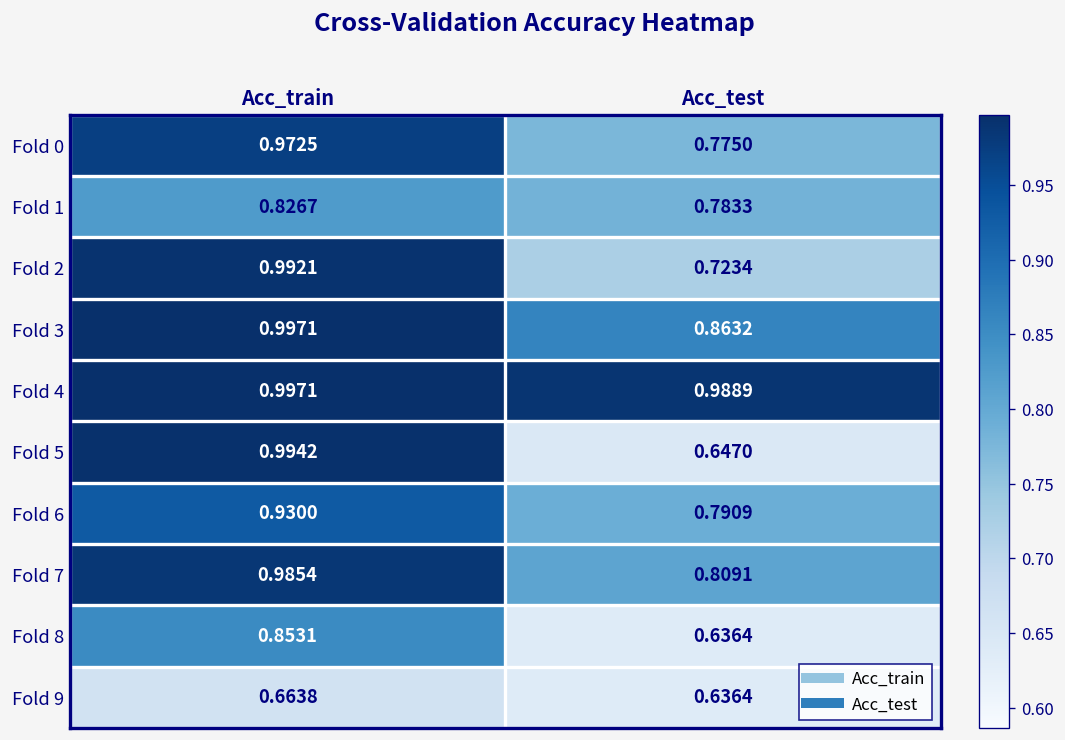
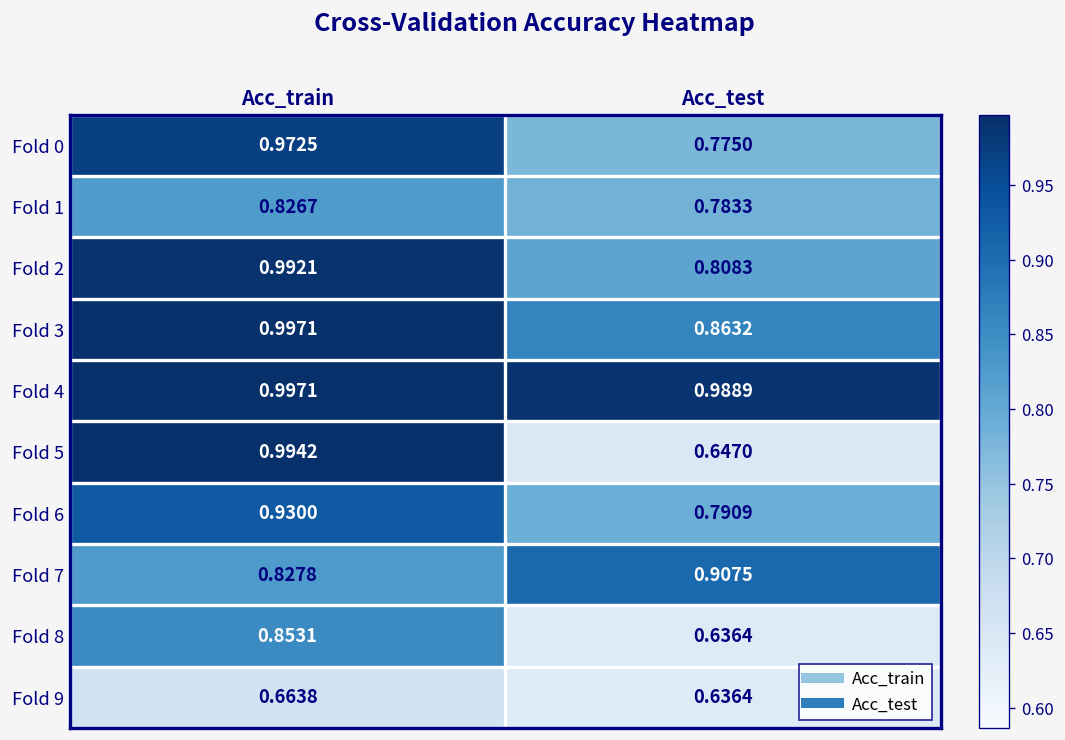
Fold 2, Acc_test: 0.7234 -> 0.8083
Fold 7, Acc_train: 0.9854 -> 0.8278
Fold 7, Acc_test: 0.8091 -> 0.9075
